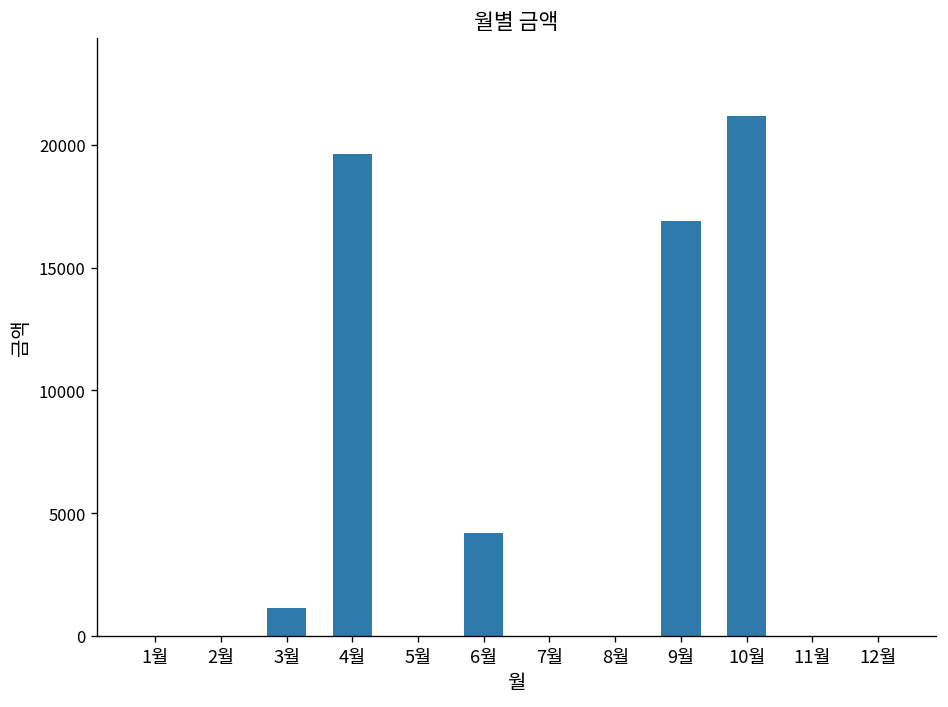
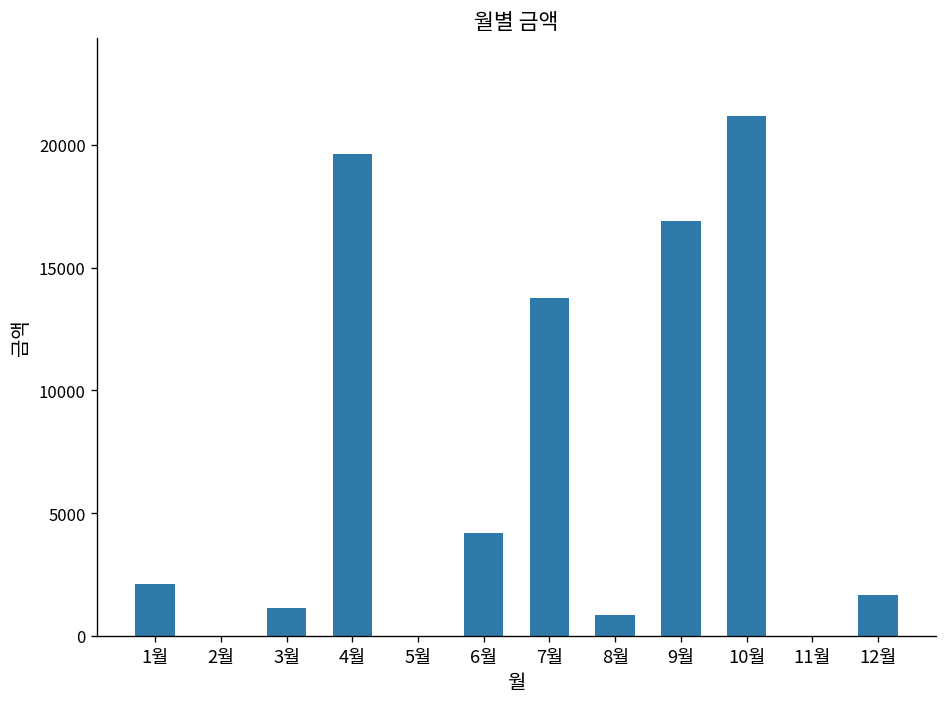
1월: 0 -> 2100
7월: 0 -> 13800
8월: 0 -> 900
12월: 0 -> 1700
